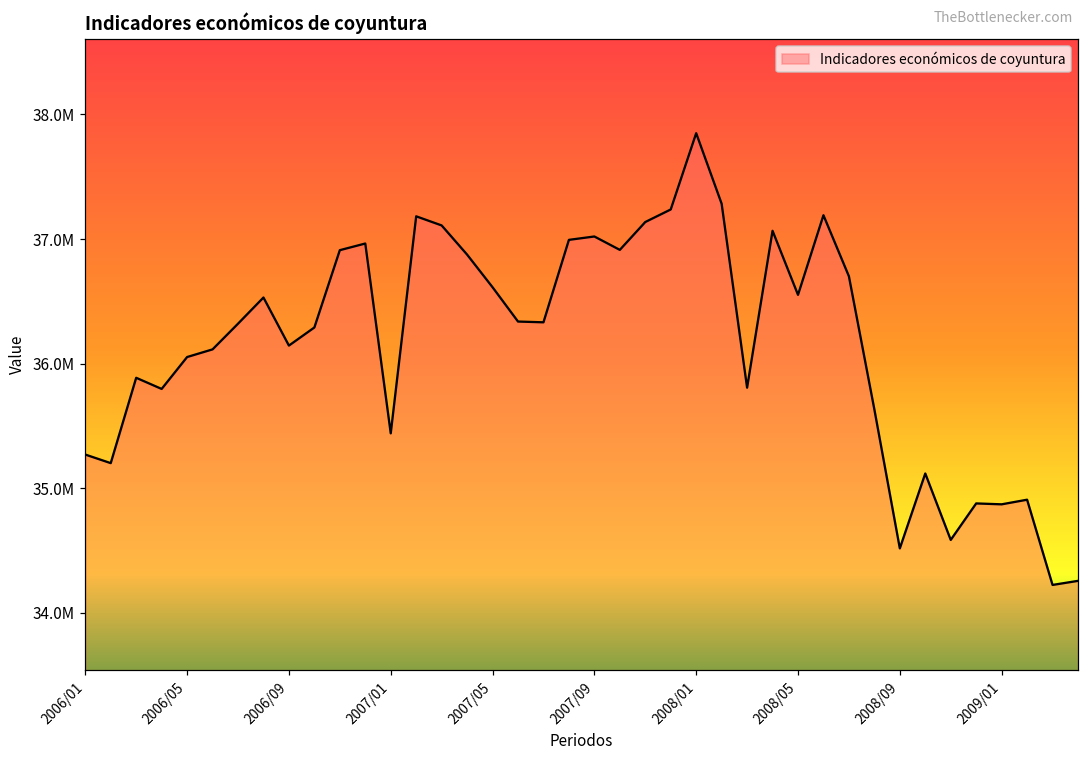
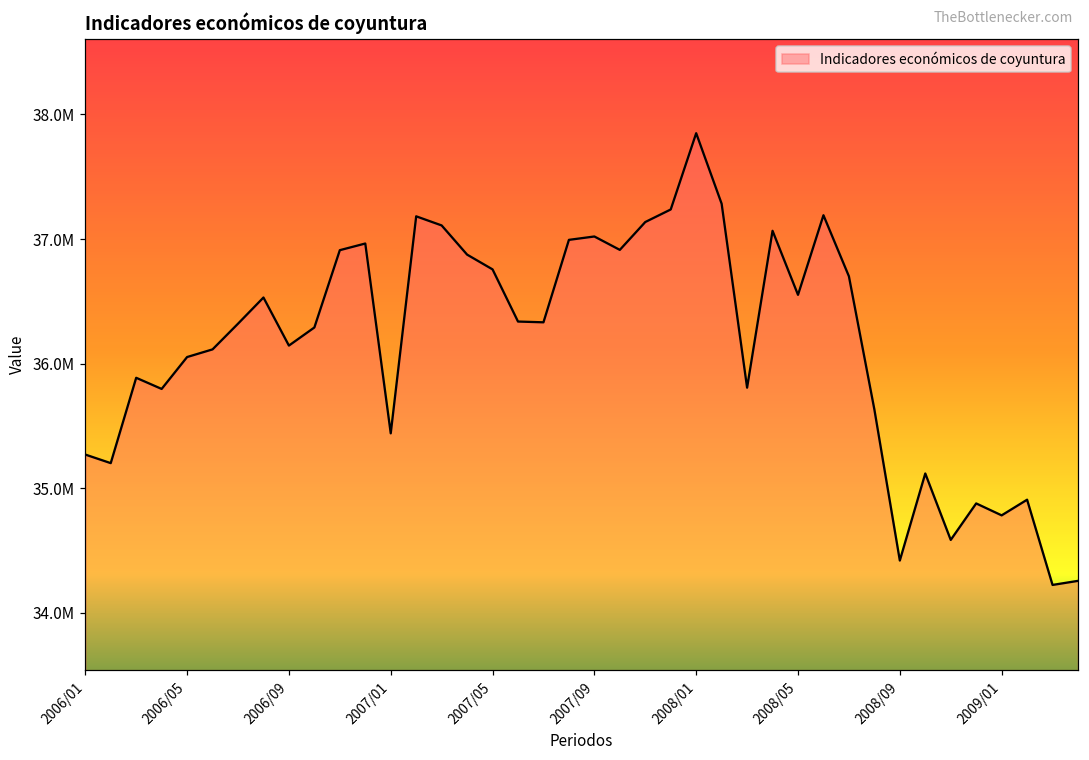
2007/05: 36610000 -> 36760000
2008/09: 34520000 -> 34420000
2009/01: 34870000 -> 34780000
